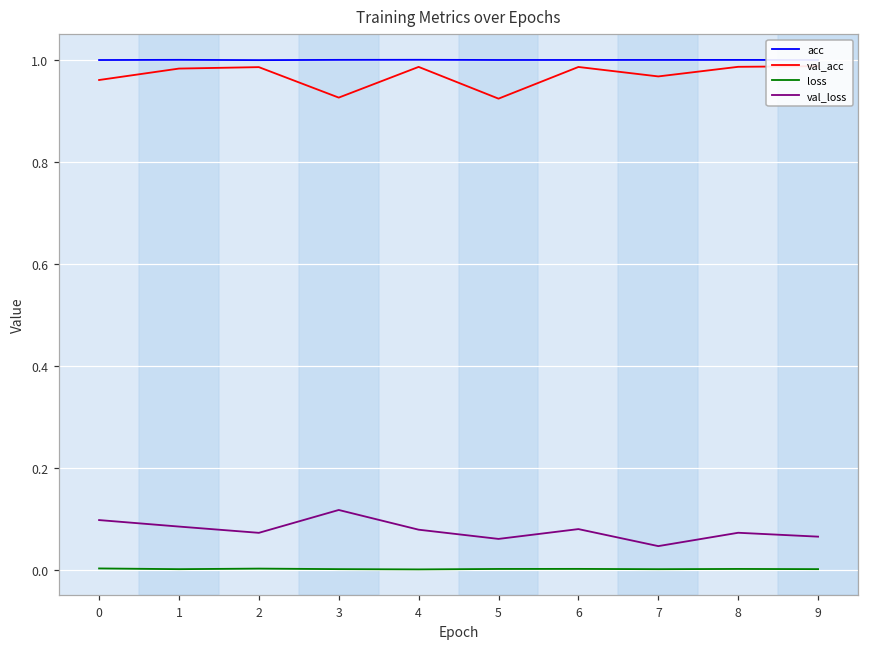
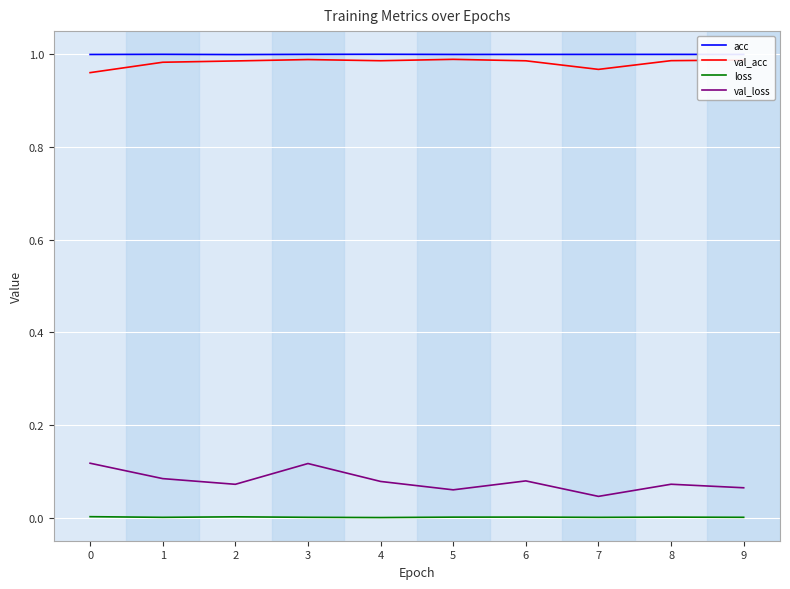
val_loss, 0: 0.10 -> 0.12
val_acc, 3: 0.93 -> 0.99
val_acc, 5: 0.92 -> 0.99
